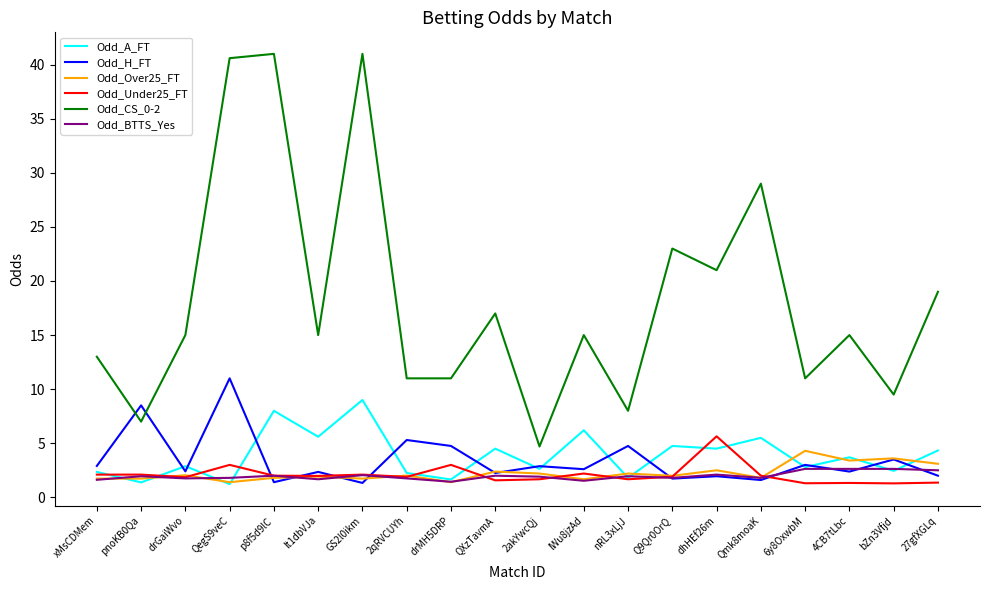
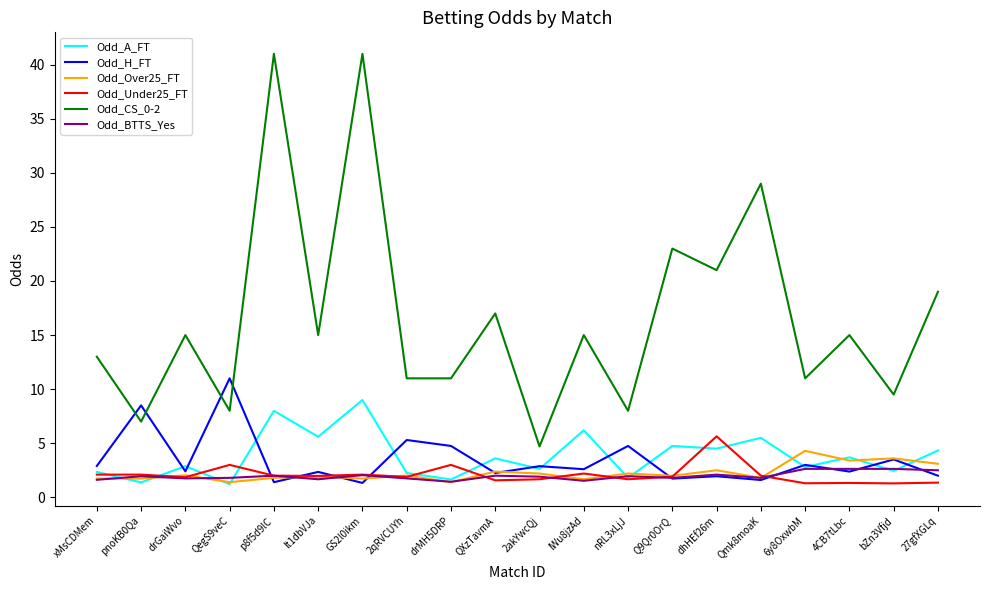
Odd_CS_0-2, QegS9veC: 40.6 -> 8.0
Odd_A_FT, QXzTavmA: 4.5 -> 3.6
